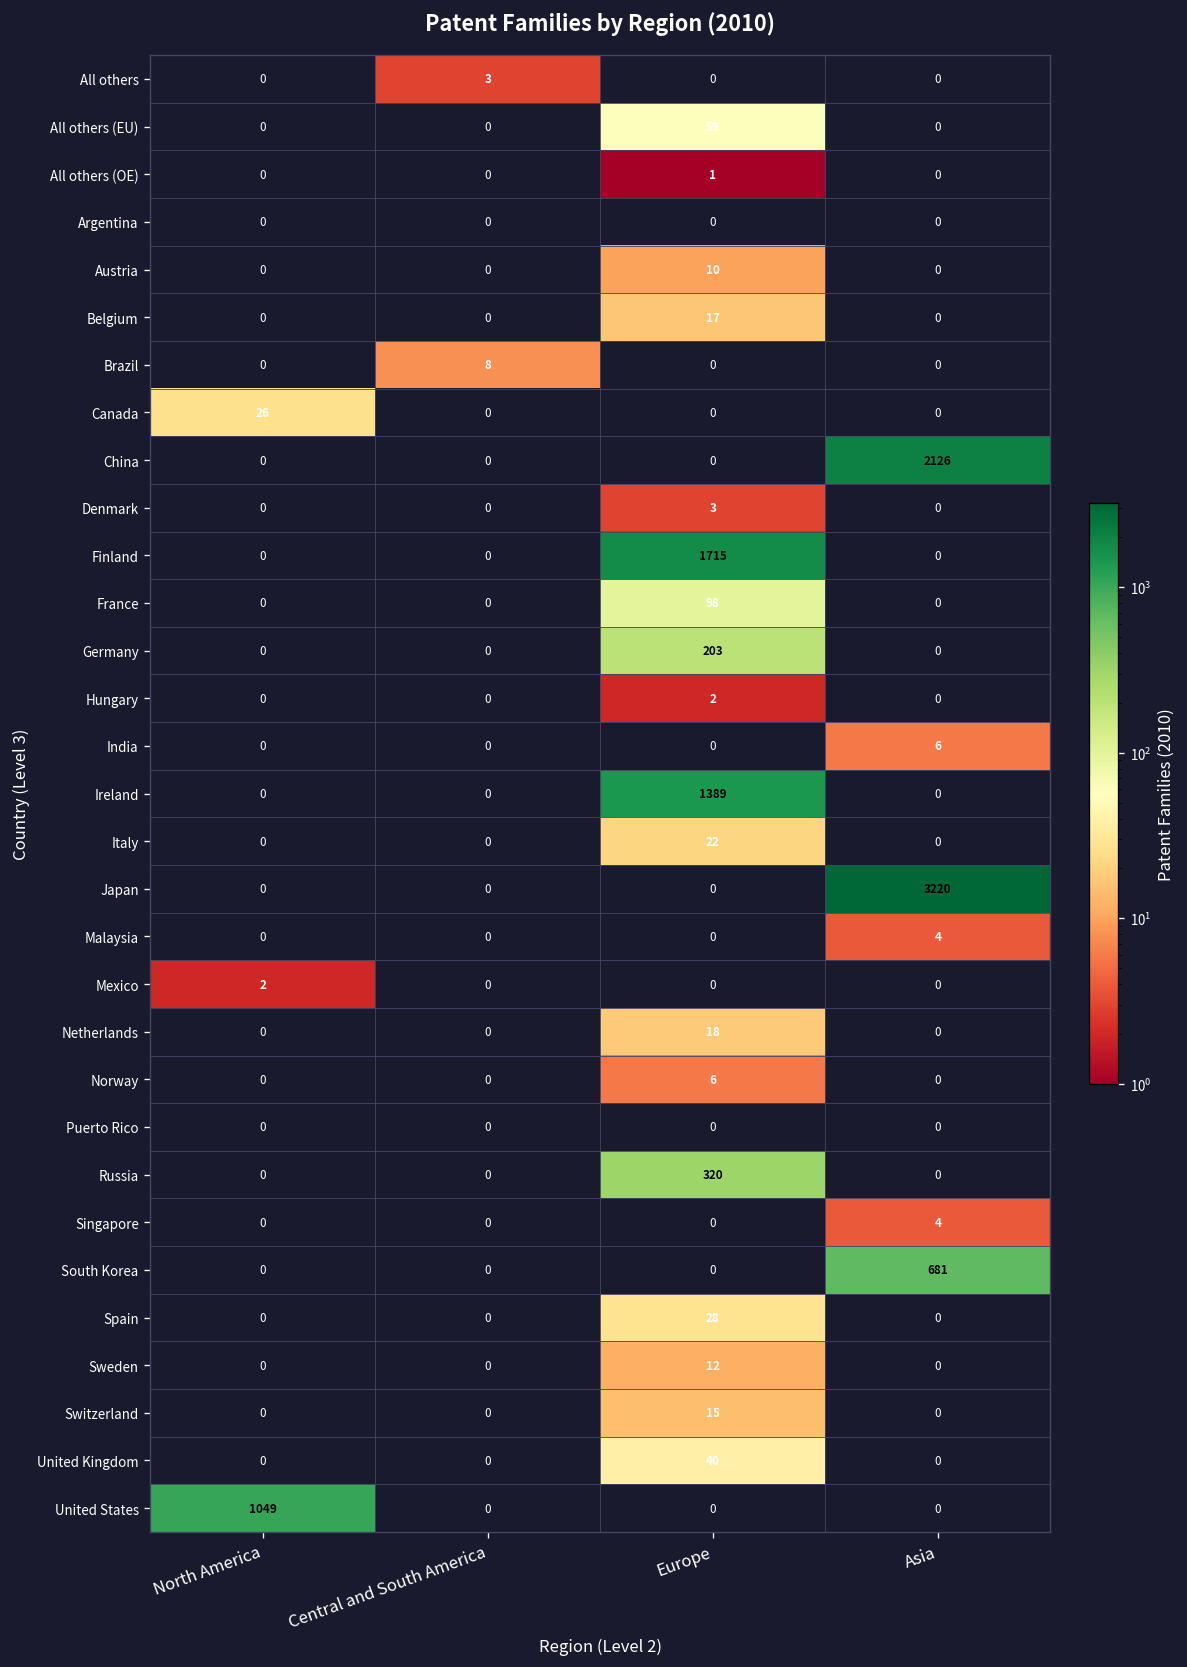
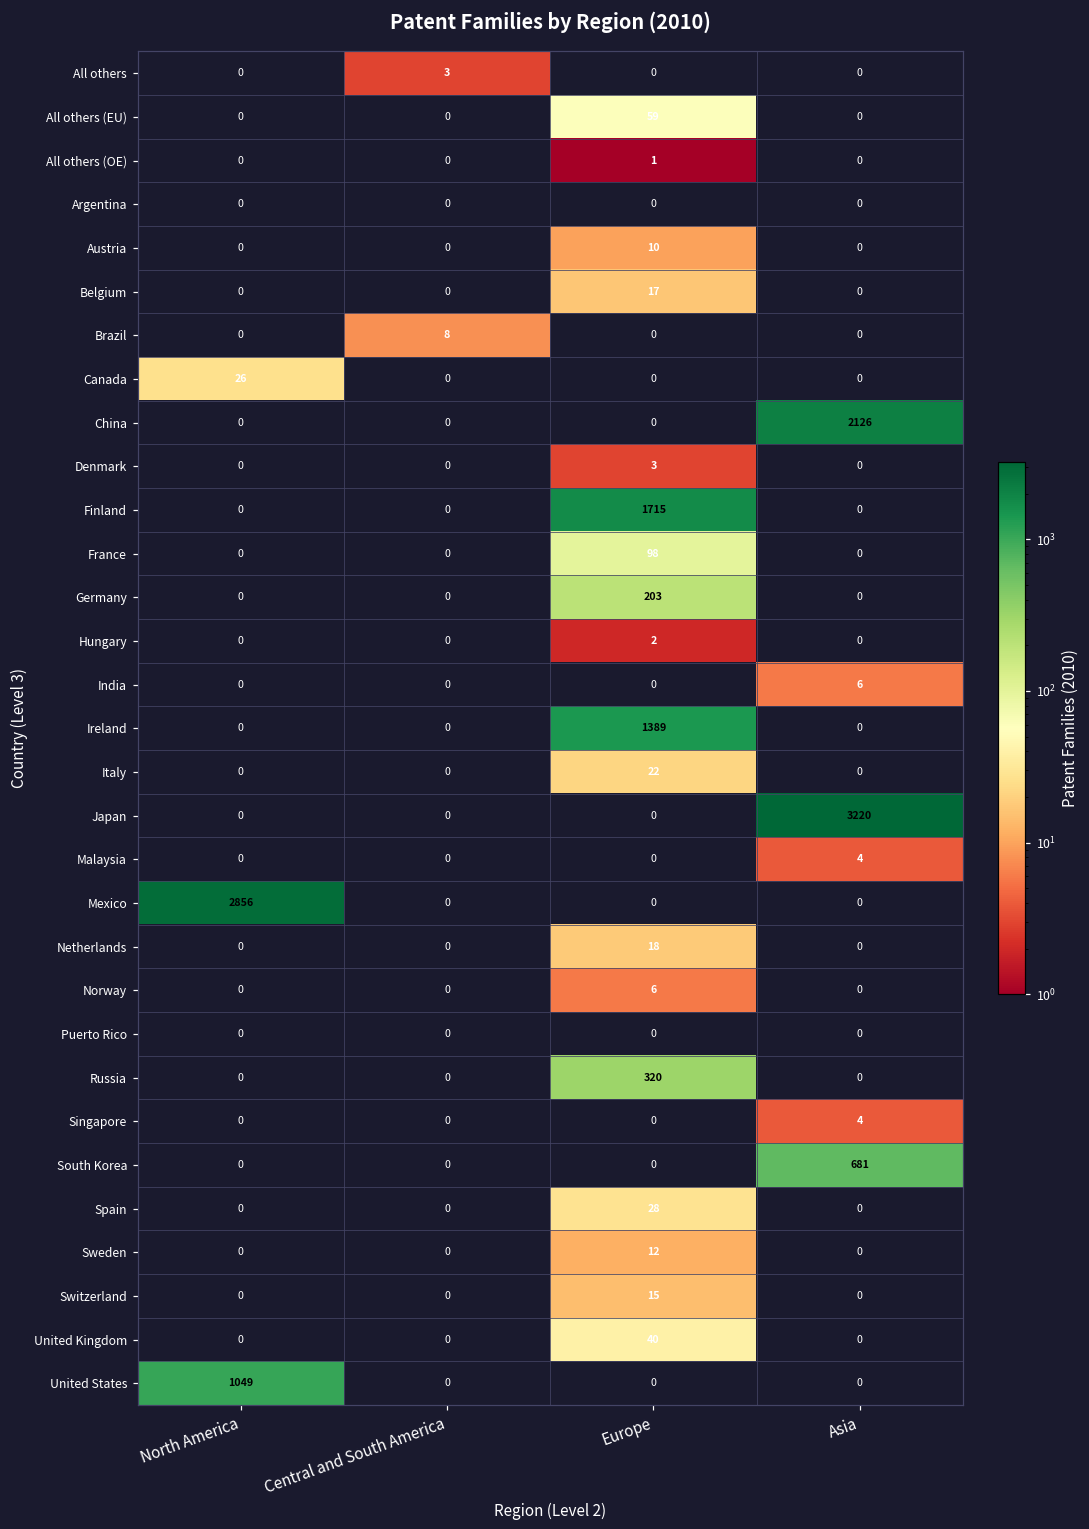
Mexico, North America: 2 -> 2856
